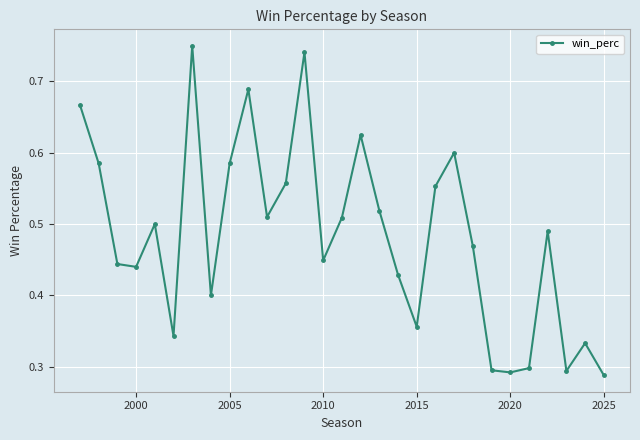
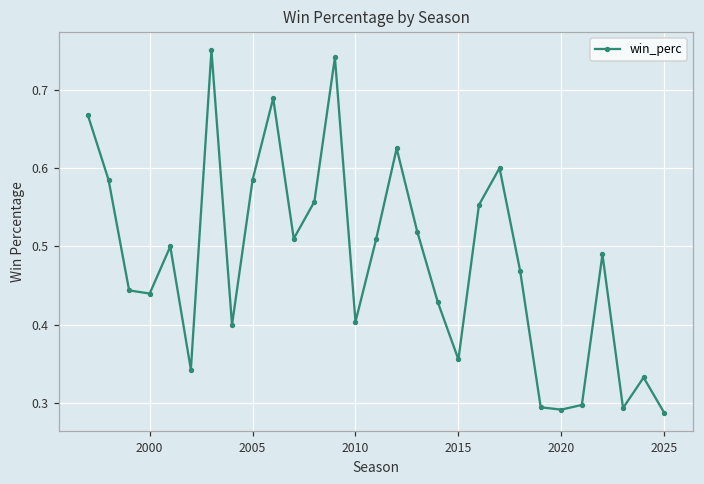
2010: 0.45 -> 0.40
